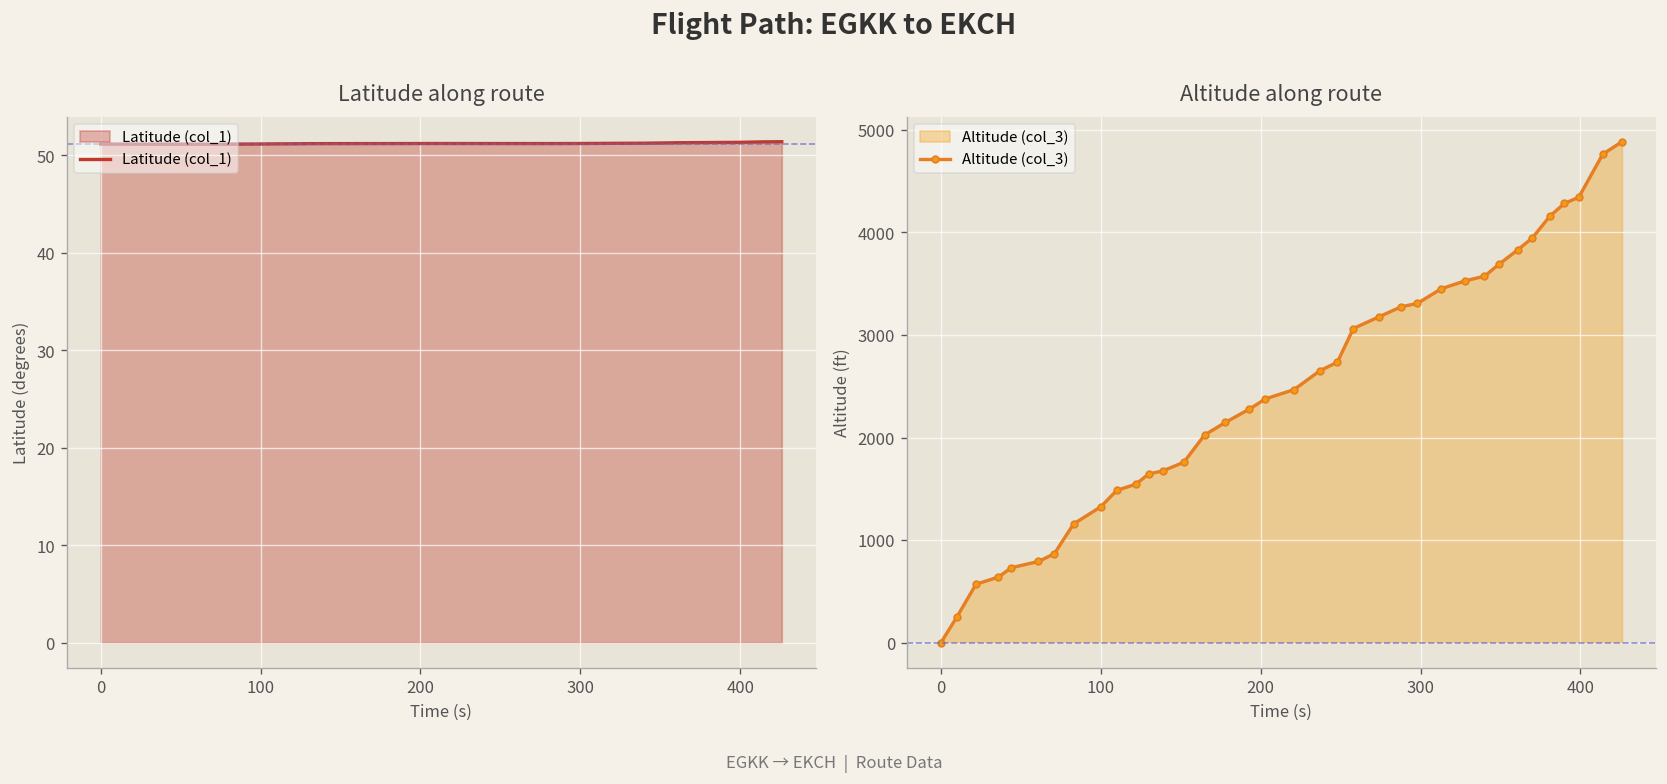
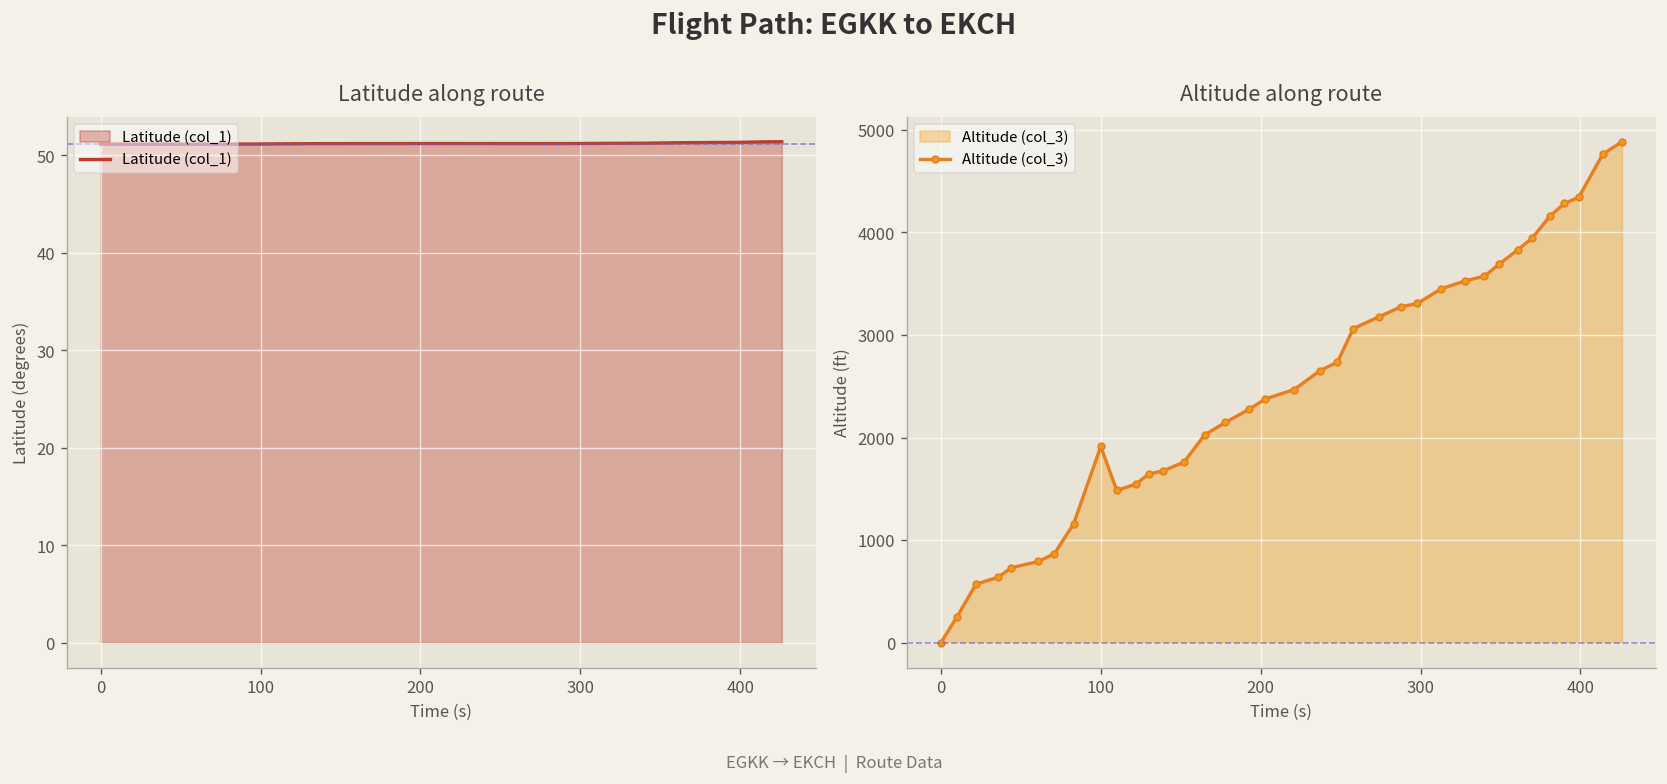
Altitude along route, 100: 1300 -> 1900
